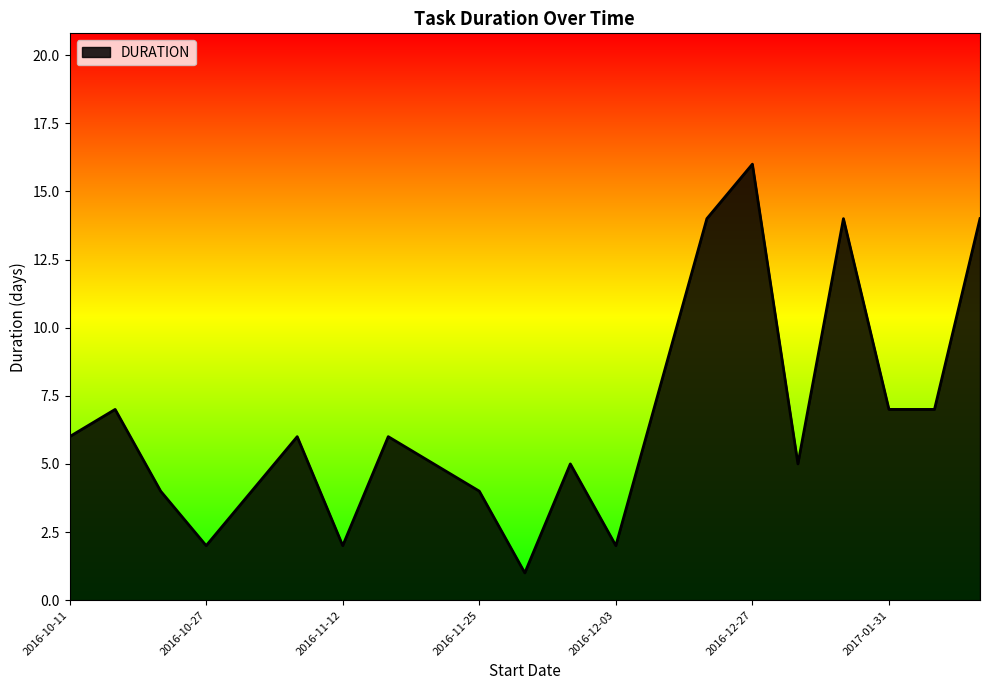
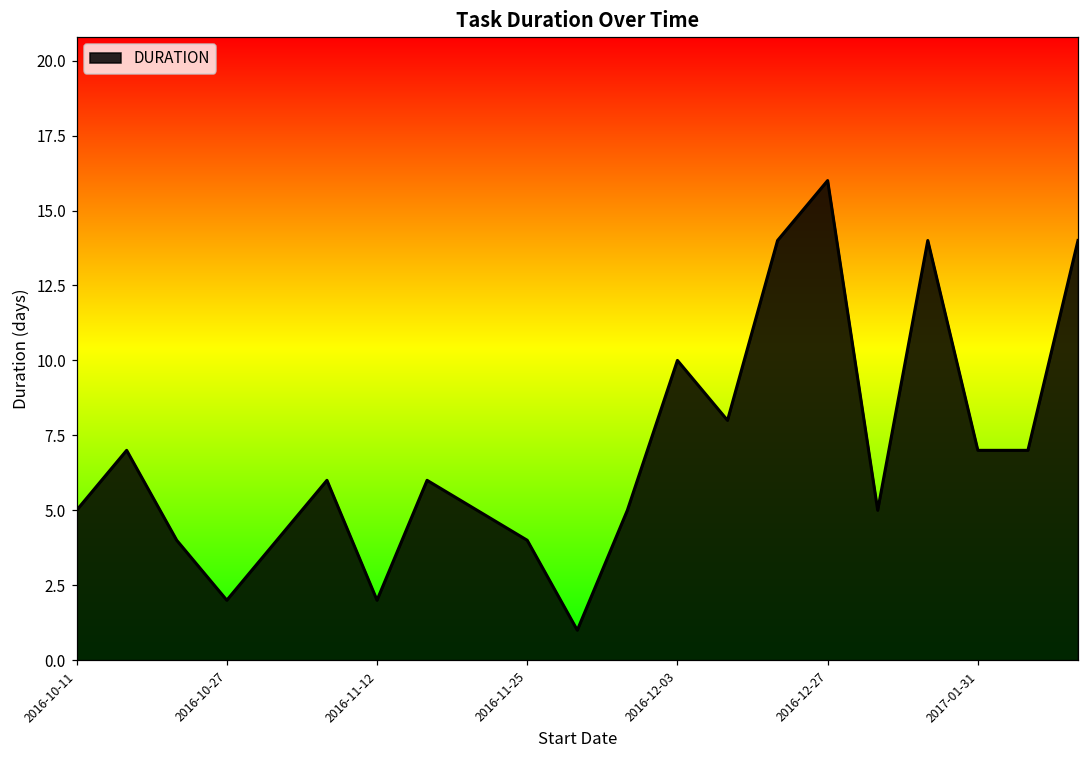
2016-10-11: 6 -> 5
2016-12-03: 2 -> 10
